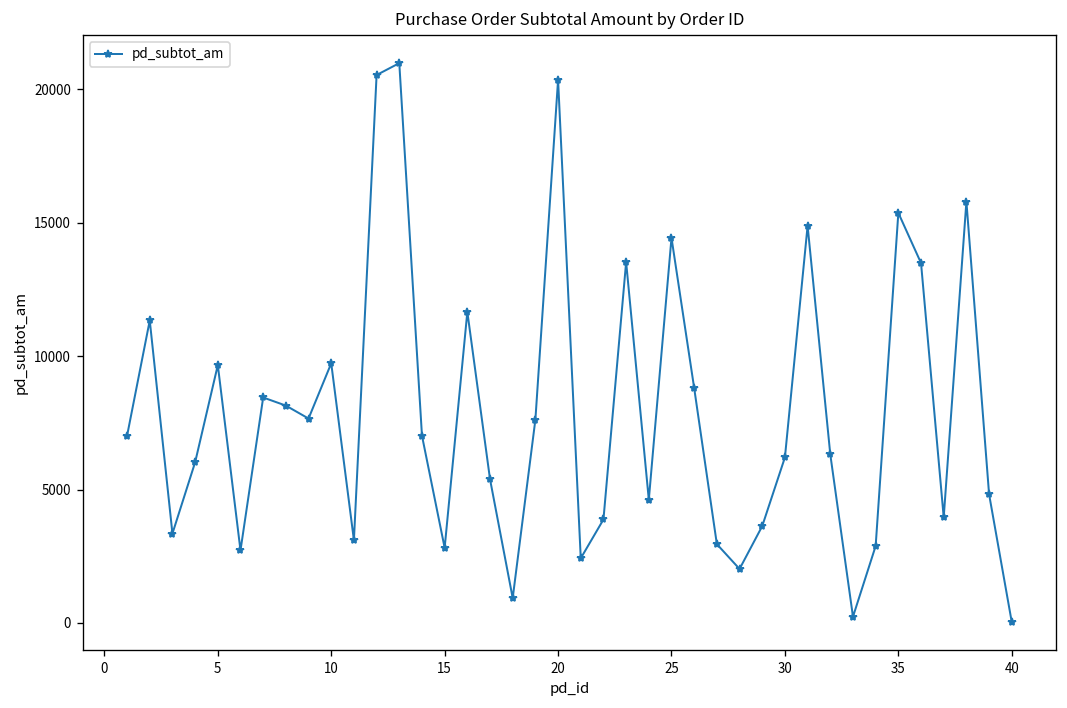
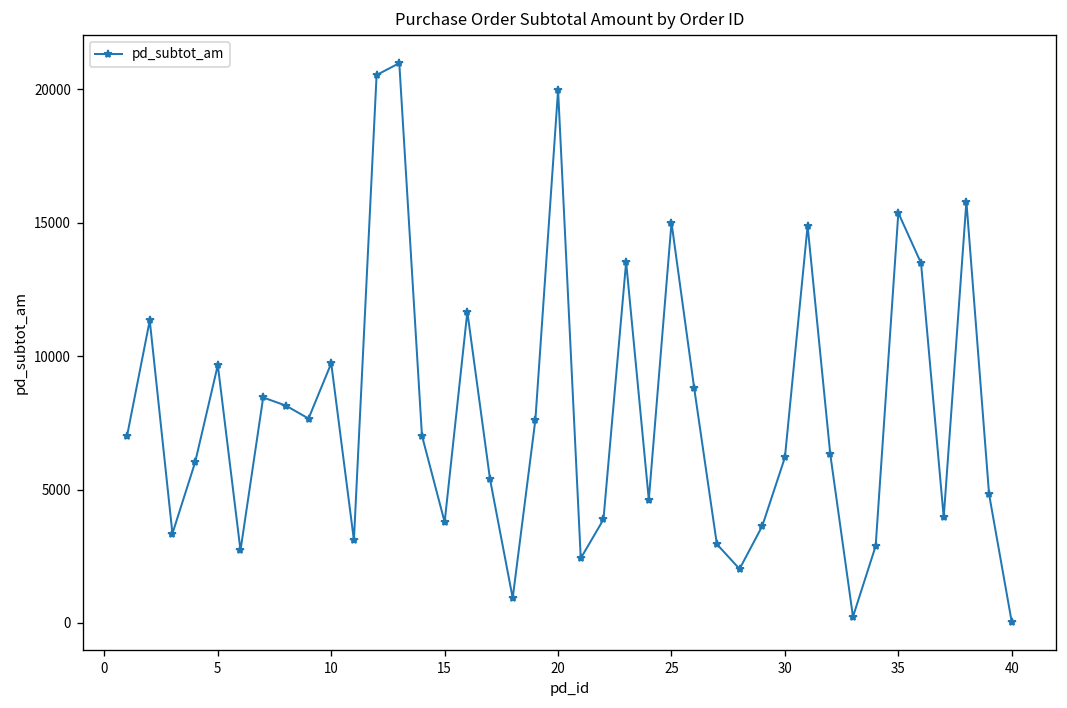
15: 2800 -> 3800
20: 20400 -> 20000
25: 14400 -> 15000
